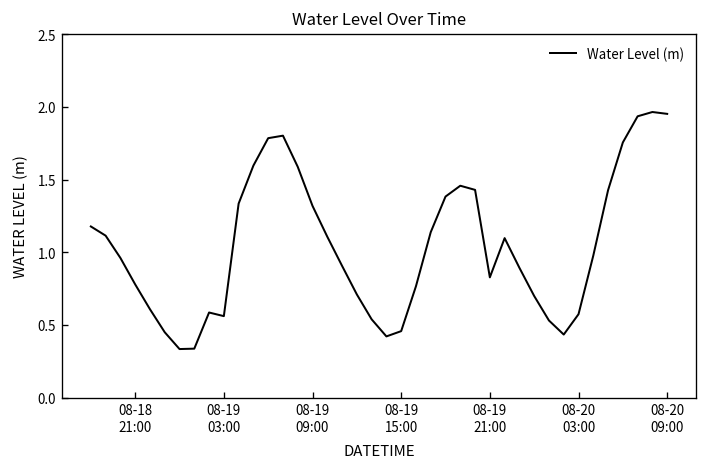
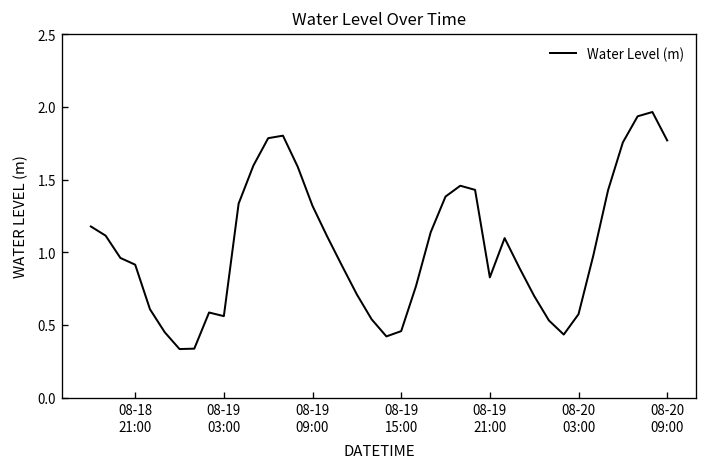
08-18 21:00: 0.78 -> 0.91
08-20 09:00: 1.95 -> 1.77
